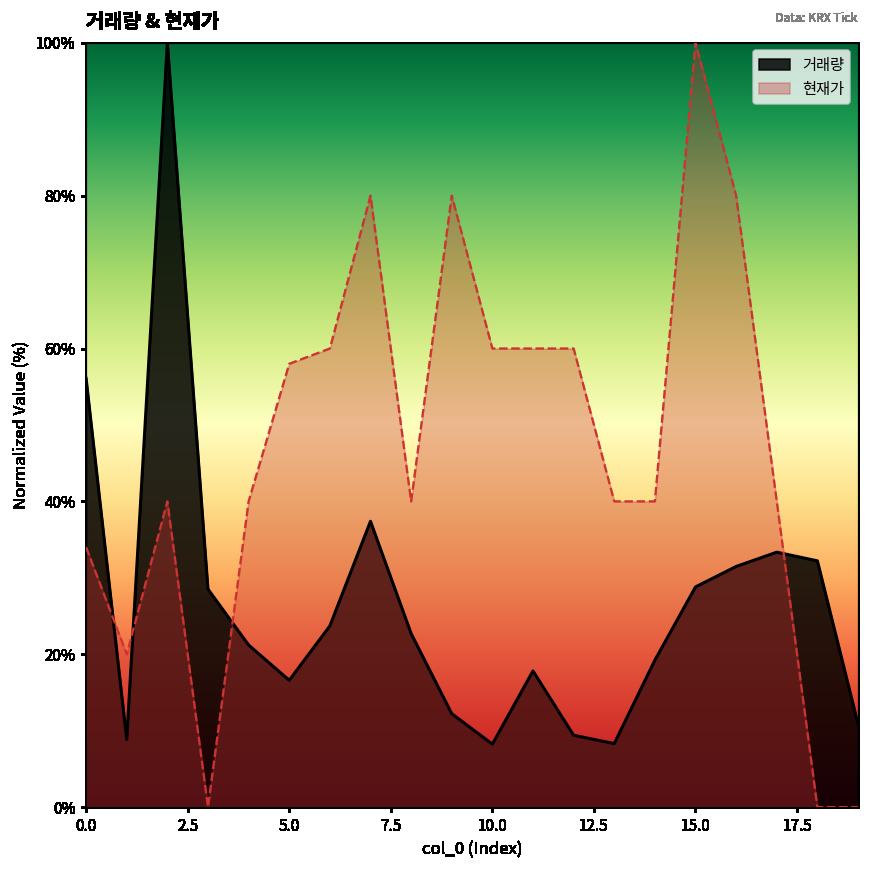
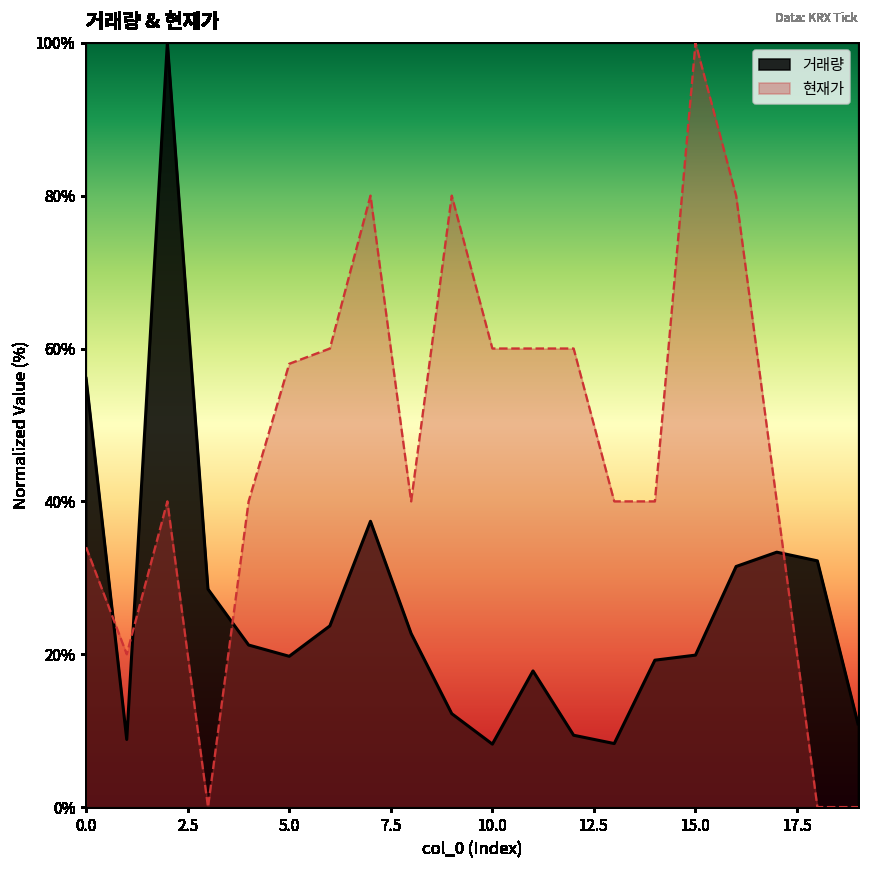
거래량, 5.0: 17% -> 20%
거래량, 15.0: 29% -> 20%
